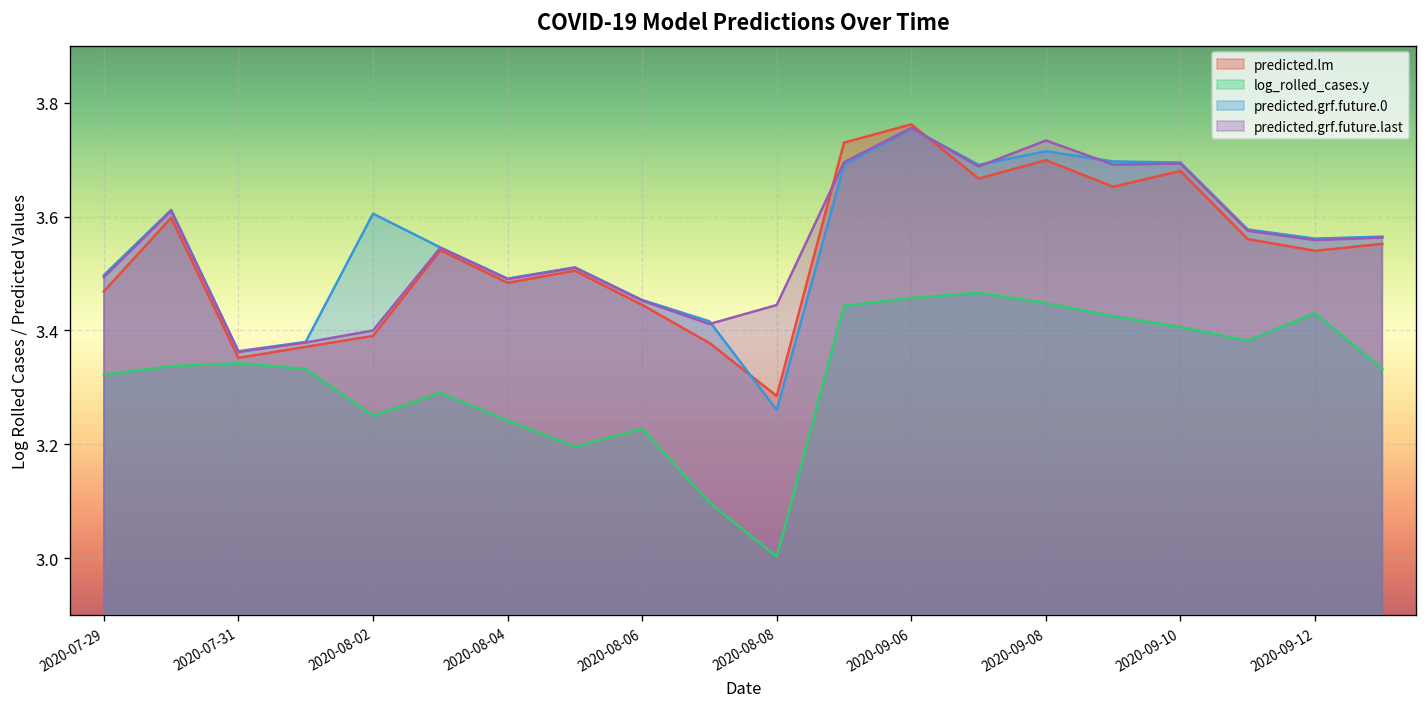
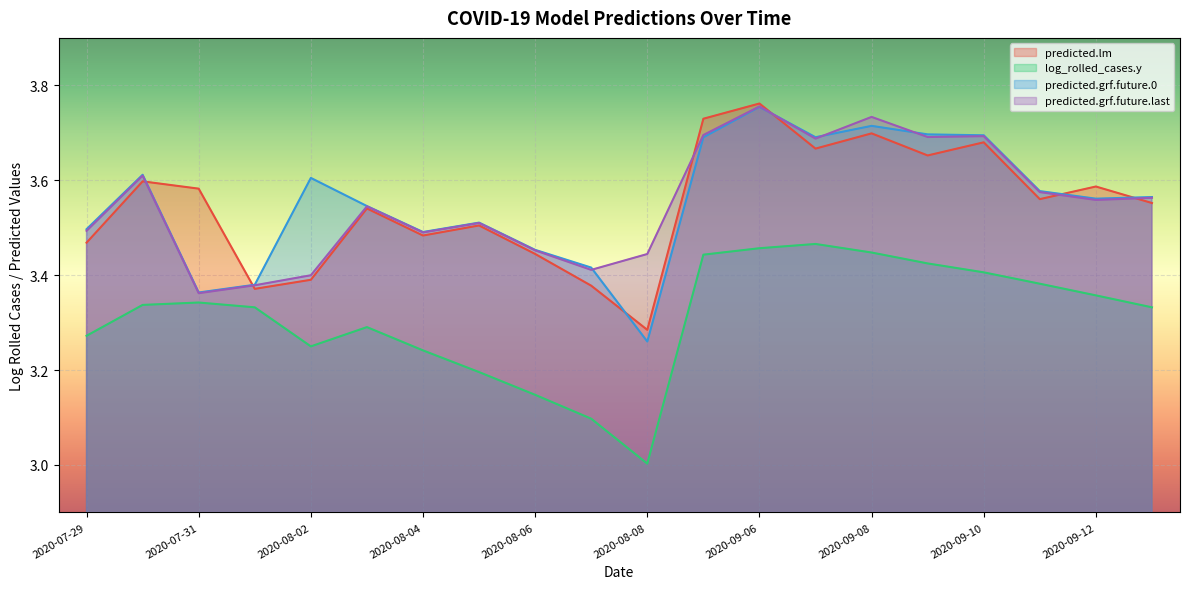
log_rolled_cases.y, 2020-07-29: 3.32 -> 3.27
predicted.lm, 2020-07-31: 3.35 -> 3.58
log_rolled_cases.y, 2020-08-06: 3.23 -> 3.15
predicted.lm, 2020-09-12: 3.54 -> 3.59
log_rolled_cases.y, 2020-09-12: 3.43 -> 3.36
